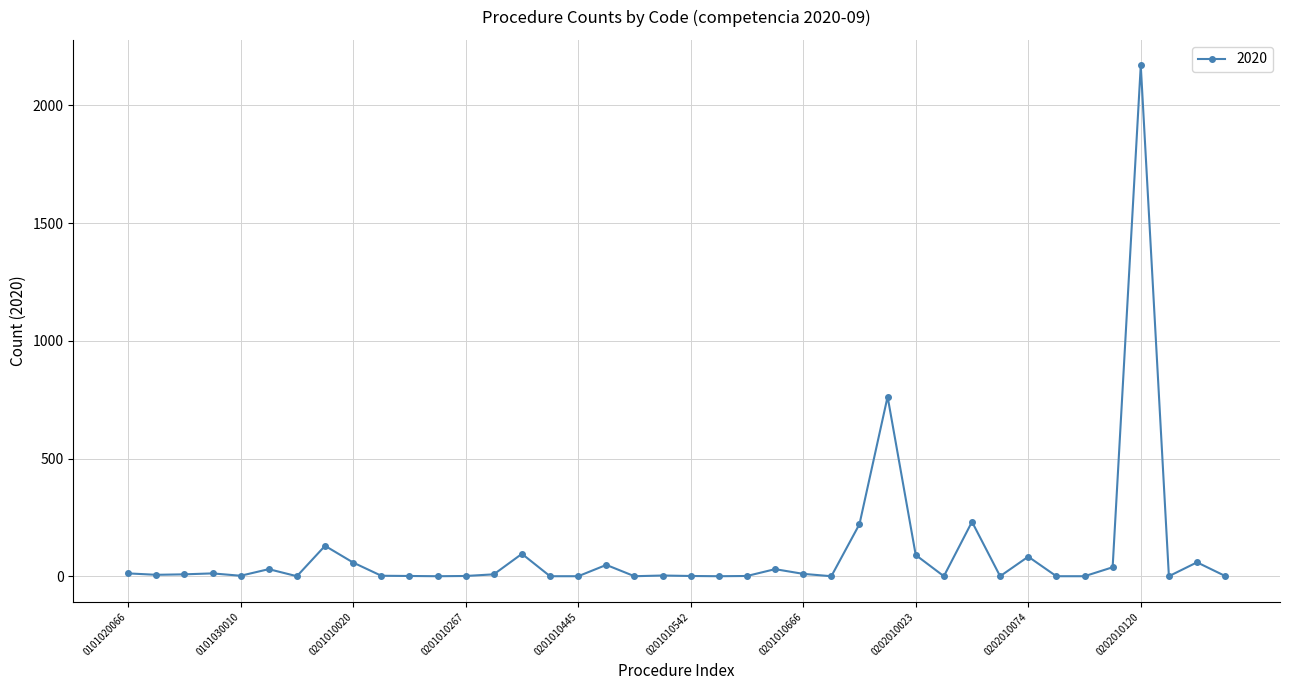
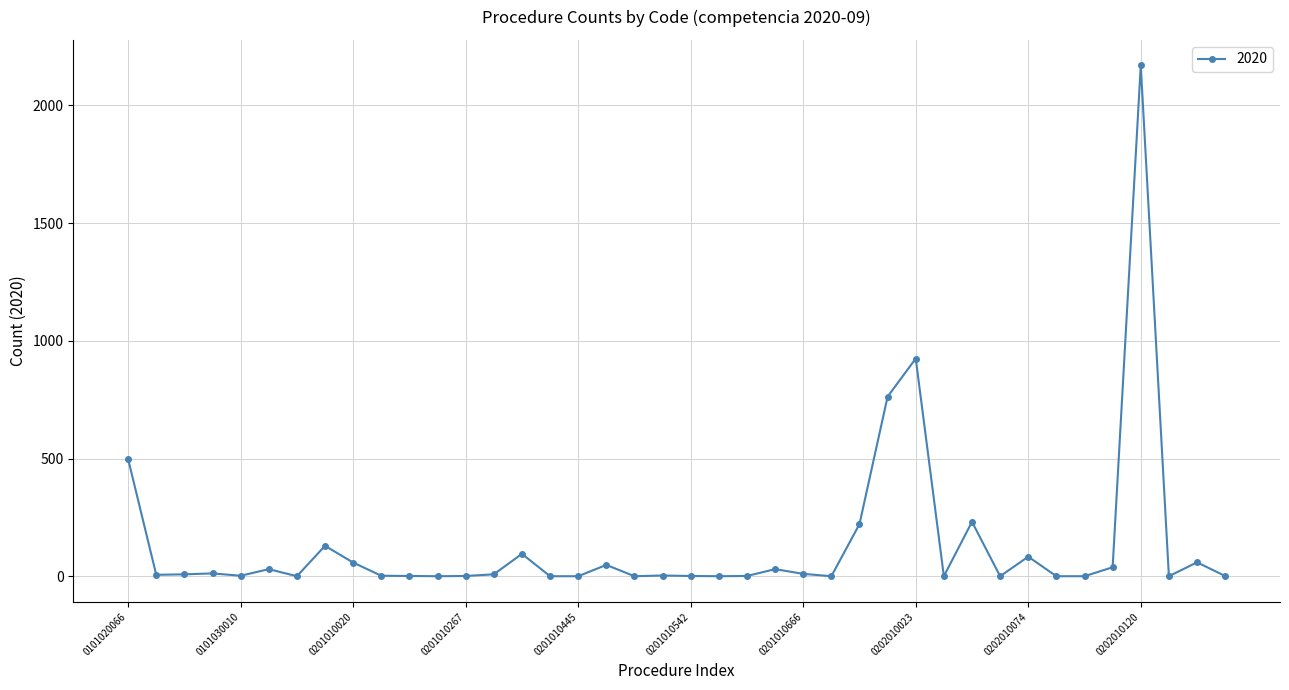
0101020066: 10 -> 500
0202010023: 90 -> 930
